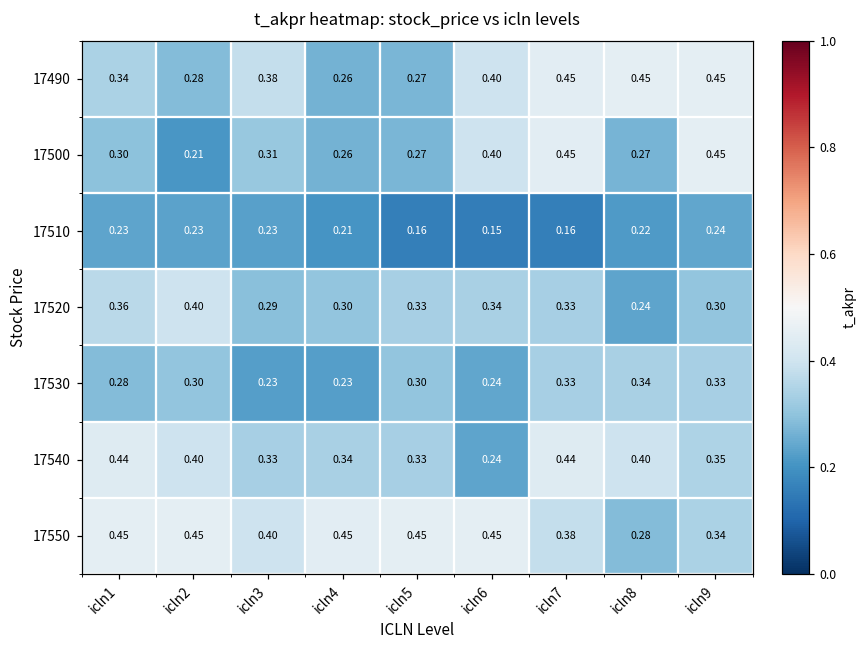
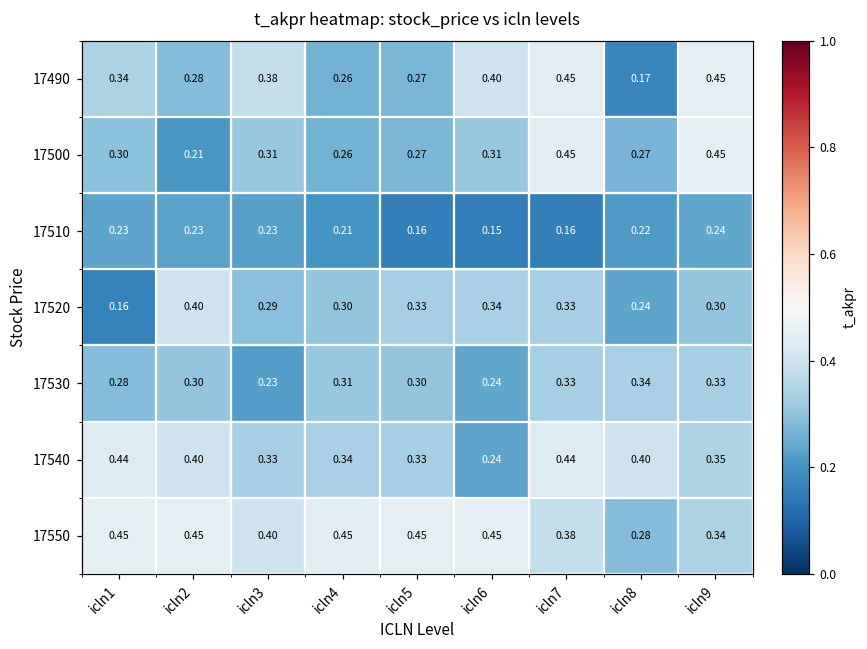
17490, icln8: 0.45 -> 0.17
17500, icln6: 0.40 -> 0.31
17520, icln1: 0.36 -> 0.16
17530, icln4: 0.23 -> 0.31
